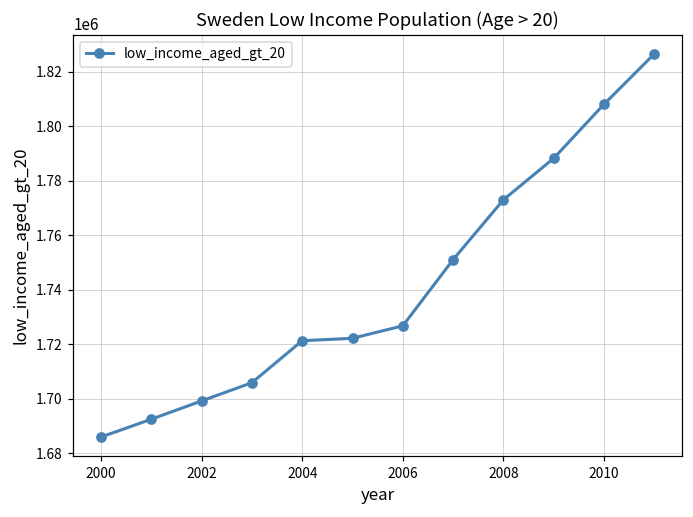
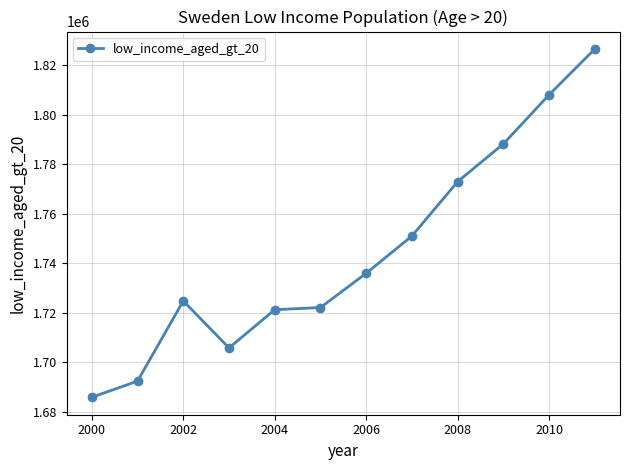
2002: 1699000 -> 1725000
2006: 1727000 -> 1736000
